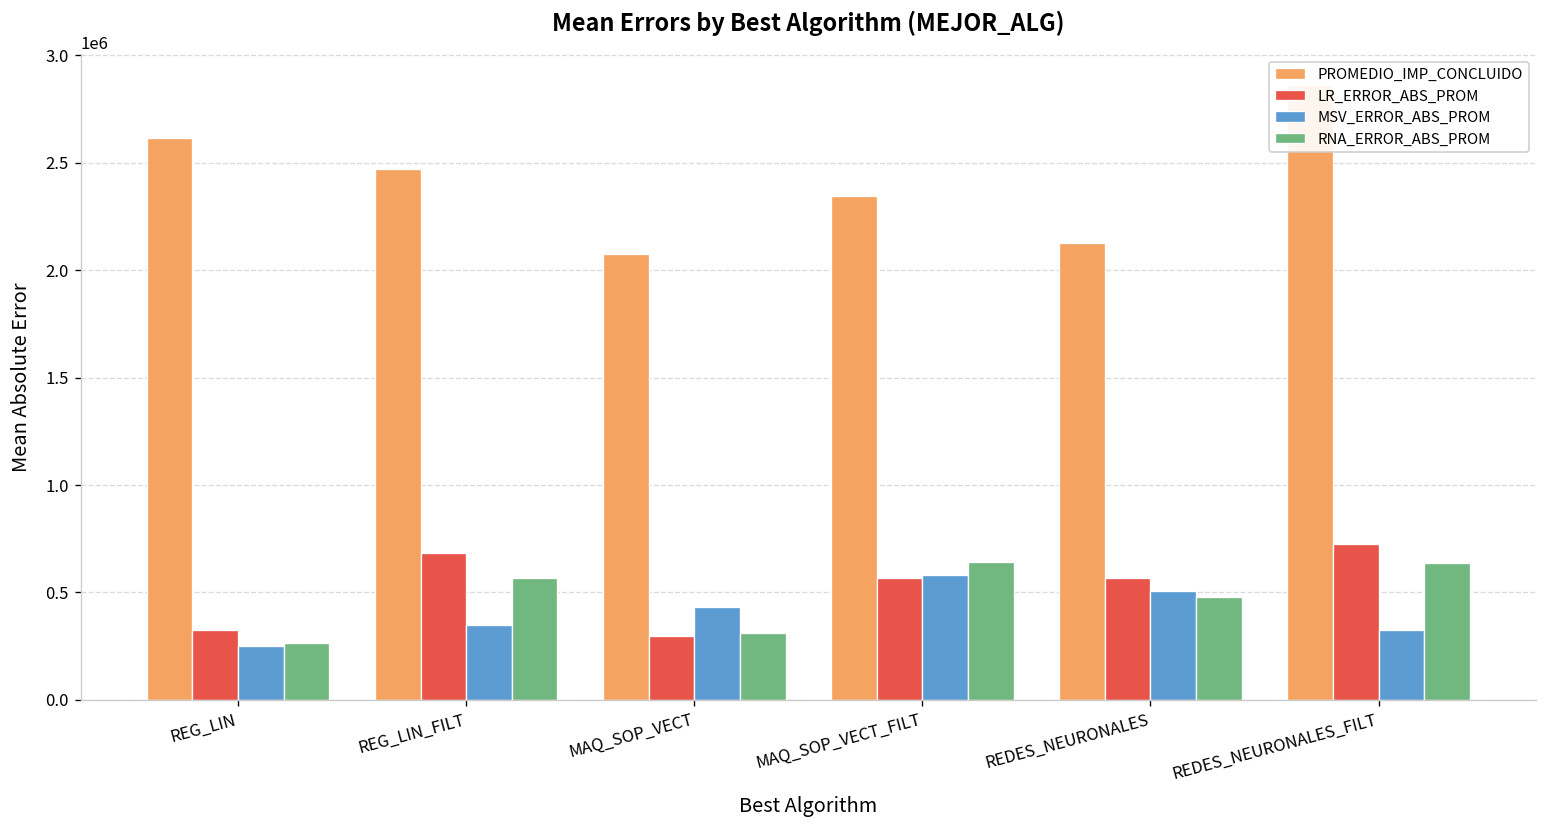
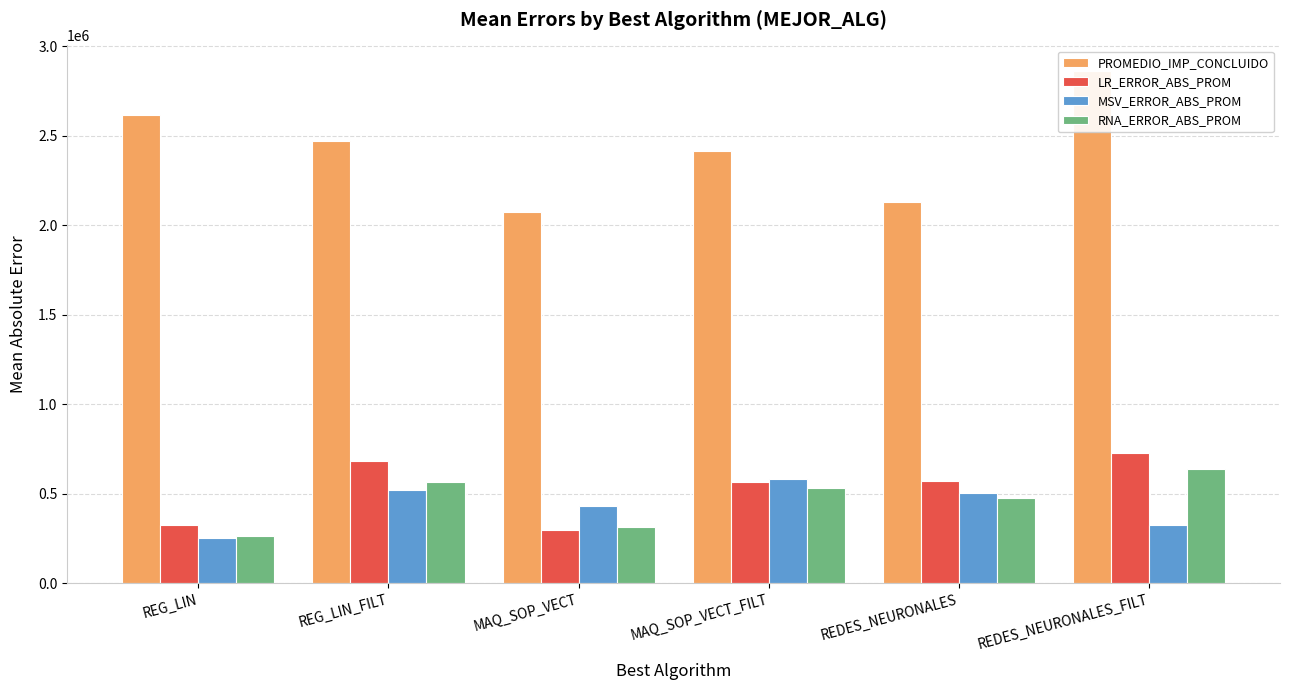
MSV_ERROR_ABS_PROM, REG_LIN_FILT: 350000 -> 520000
PROMEDIO_IMP_CONCLUIDO, MAQ_SOP_VECT_FILT: 2340000 -> 2410000
RNA_ERROR_ABS_PROM, MAQ_SOP_VECT_FILT: 640000 -> 530000
